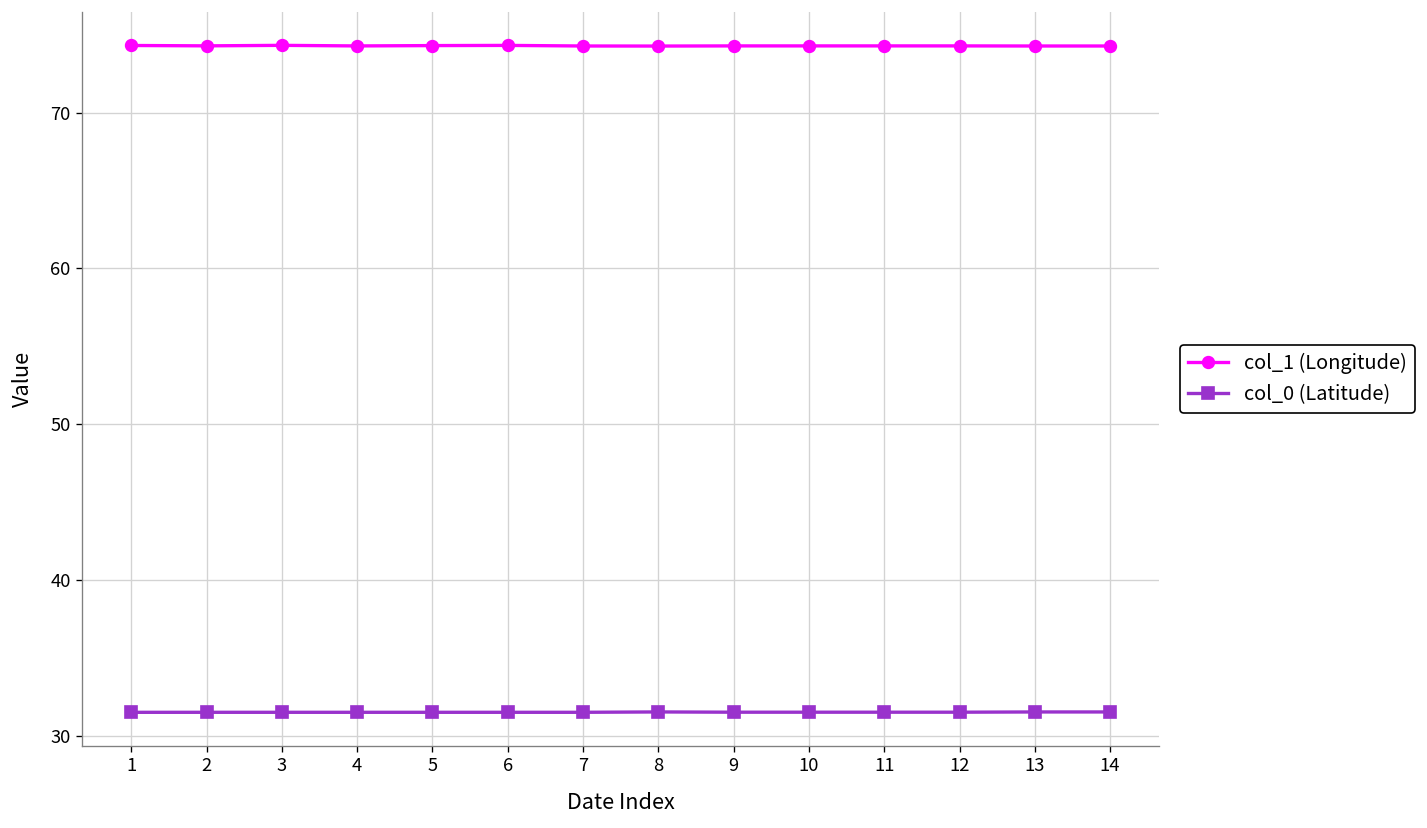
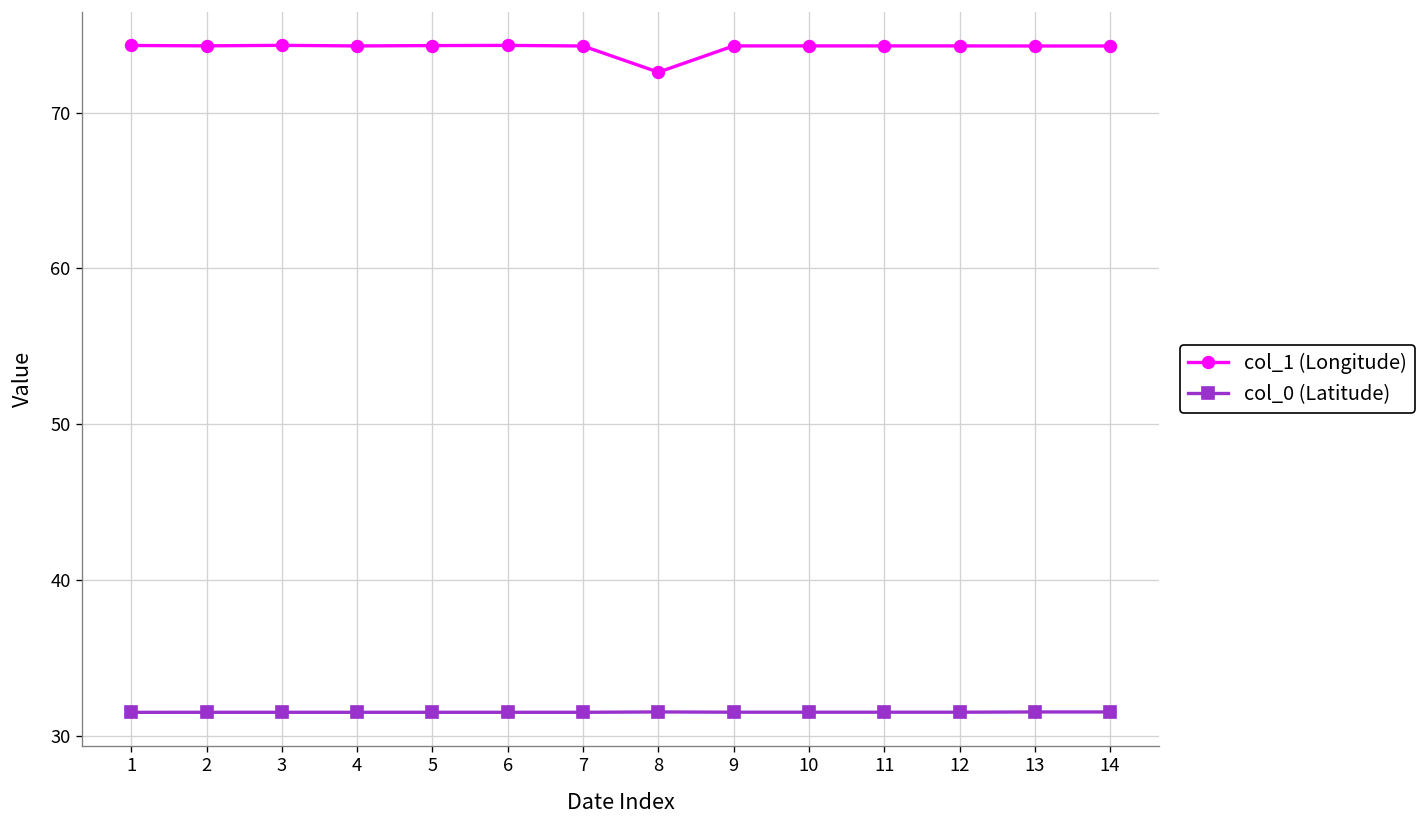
col_1 (Longitude), 8: 74.3 -> 72.6
